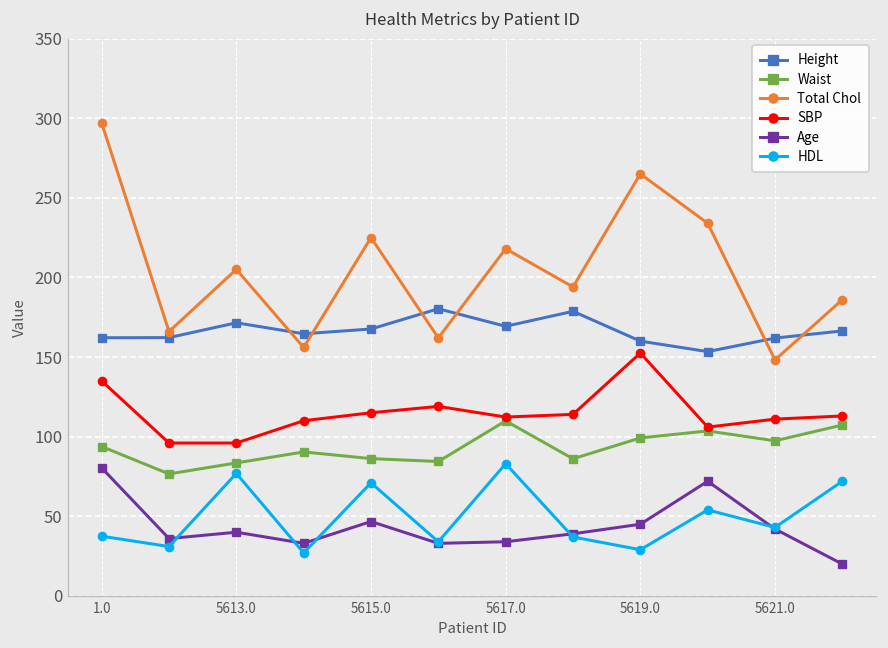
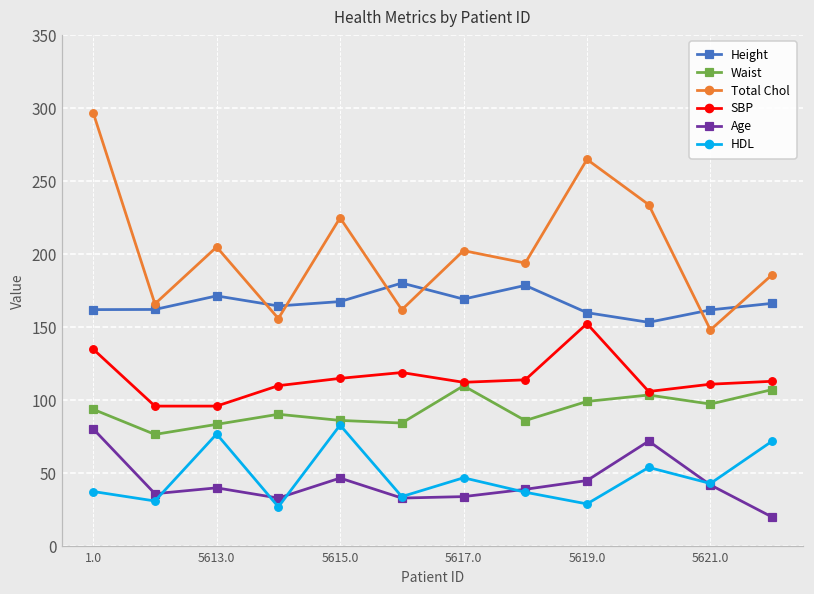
HDL, 5615.0: 71 -> 83
Total Chol, 5617.0: 218 -> 203
HDL, 5617.0: 83 -> 47
